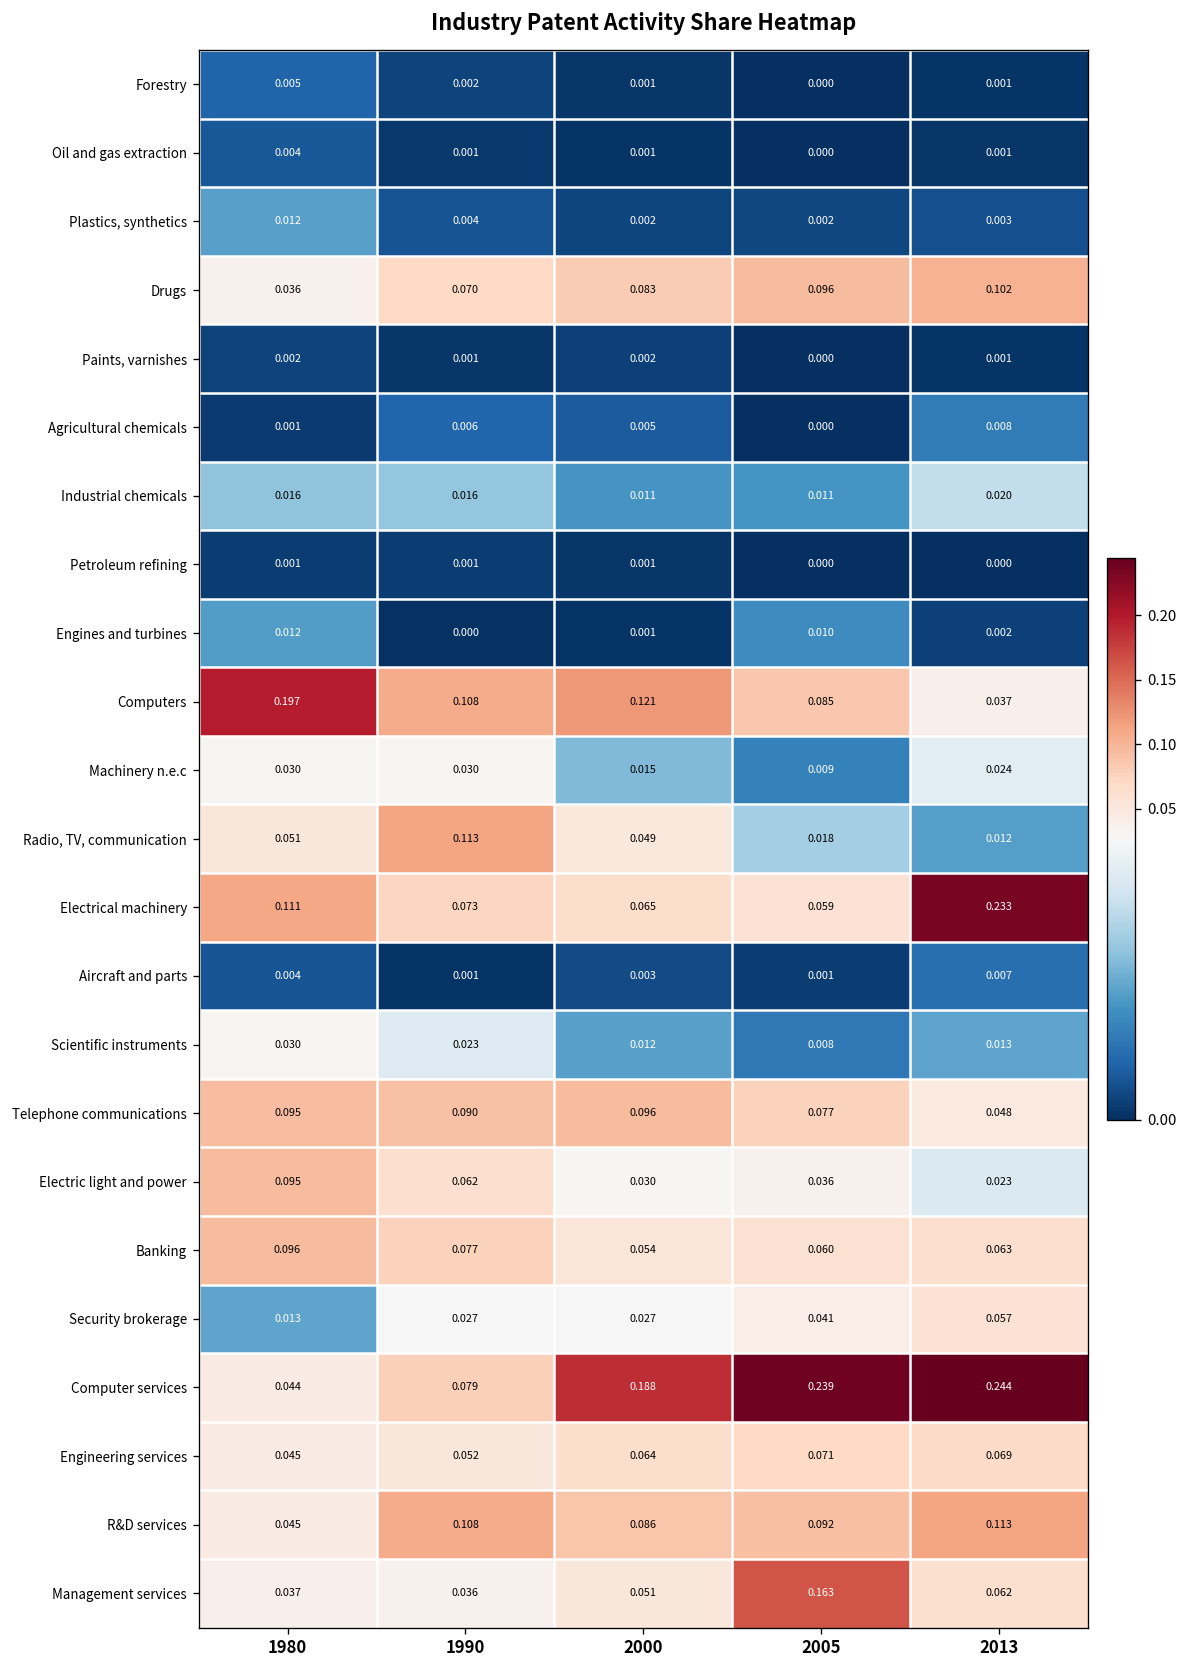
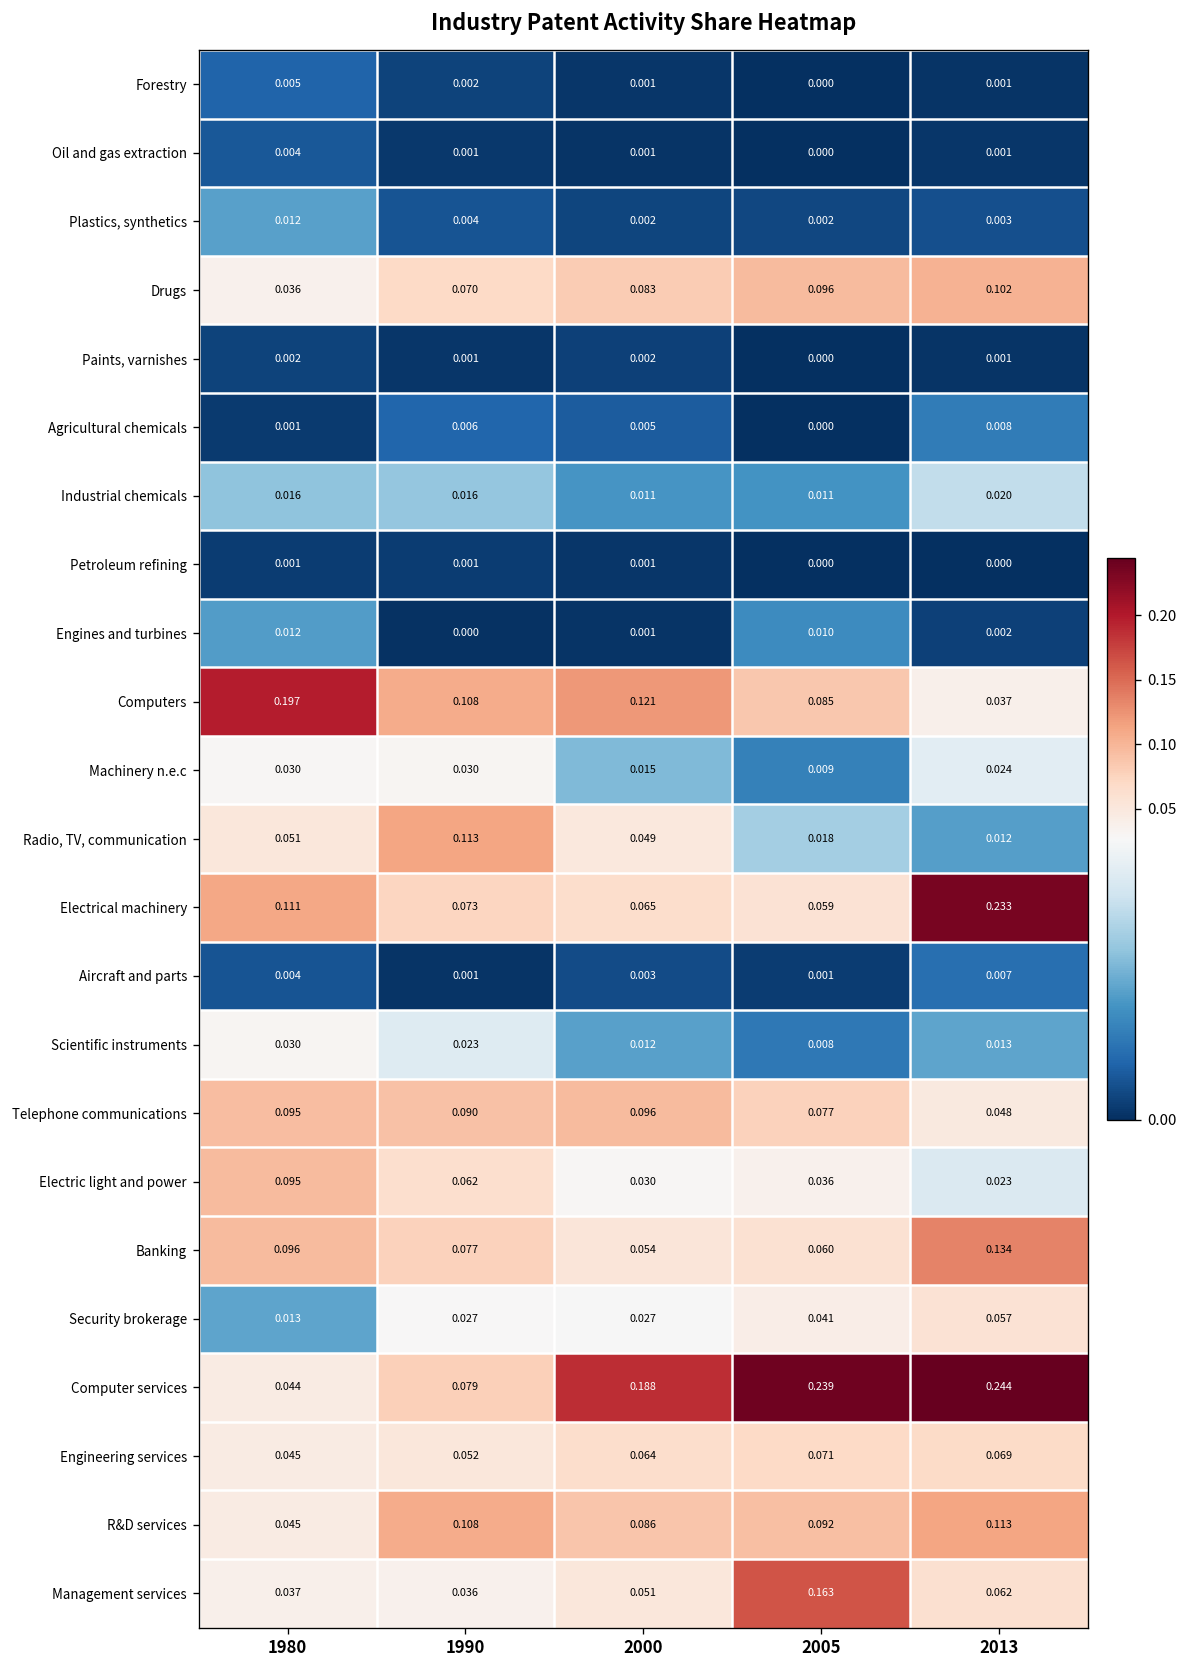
Banking, 2013: 0.063 -> 0.134
